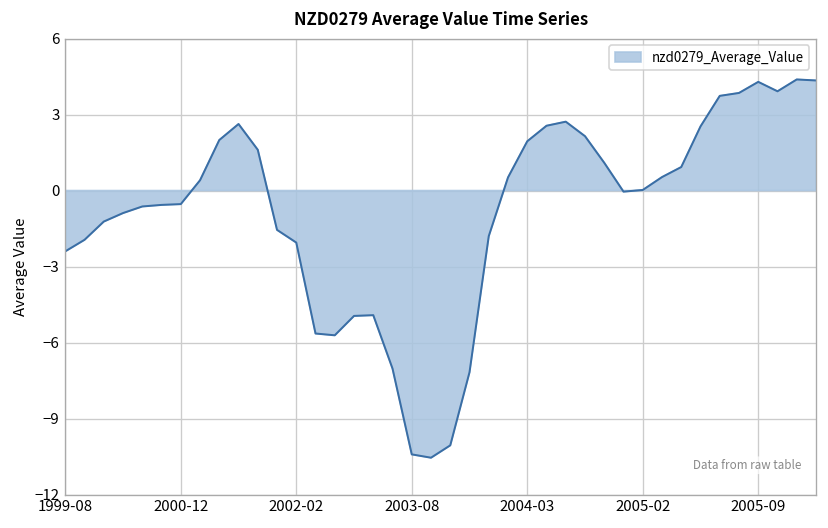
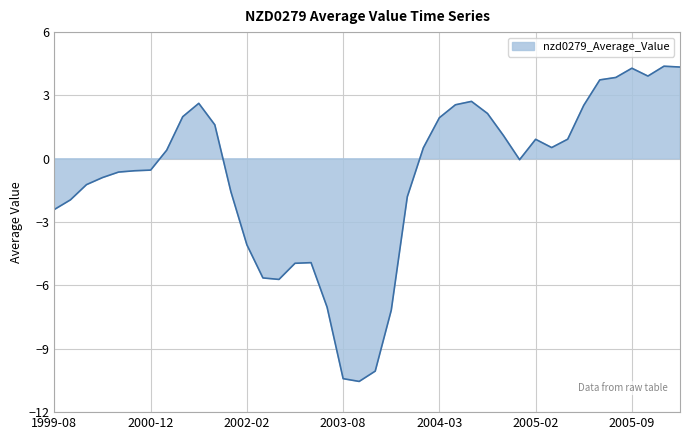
2002-02: -2.1 -> -4.1
2005-02: 0.0 -> 0.9
